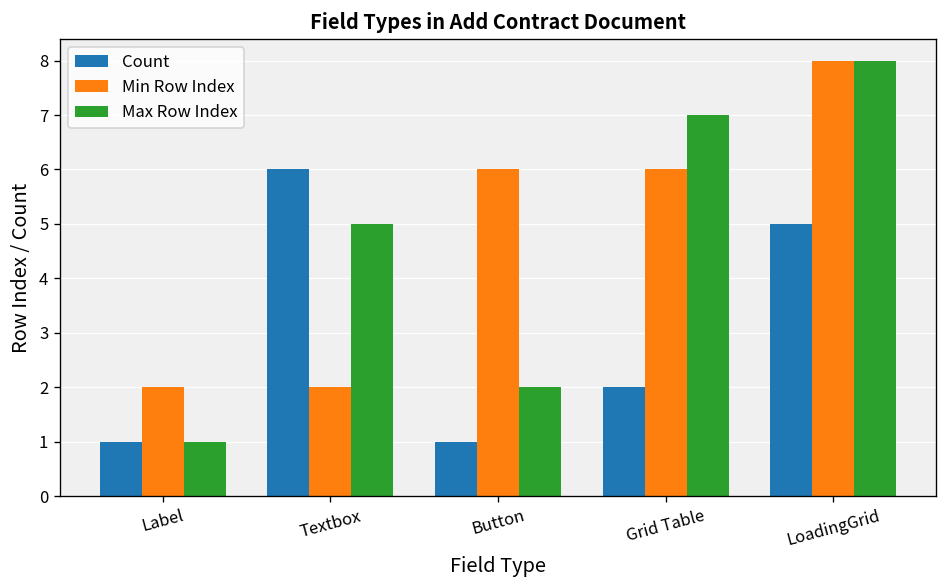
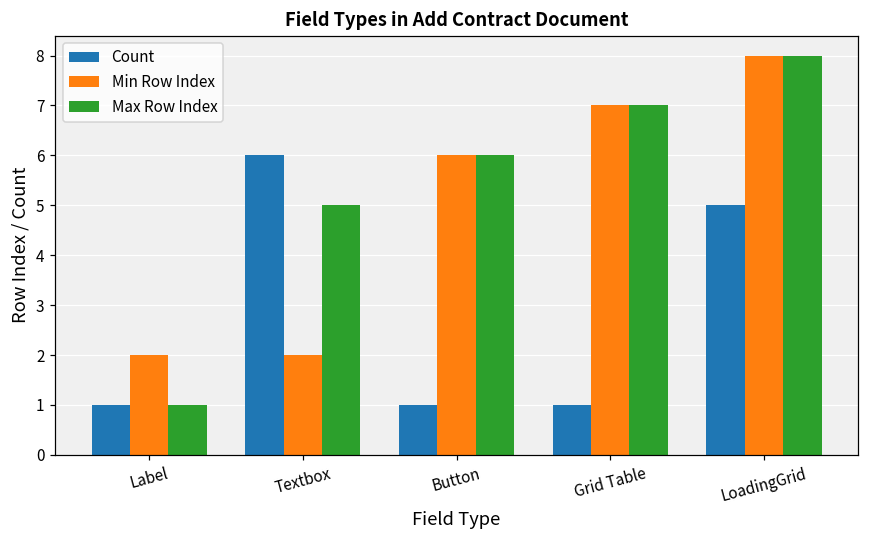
Max Row Index, Button: 2 -> 6
Count, Grid Table: 2 -> 1
Min Row Index, Grid Table: 6 -> 7
